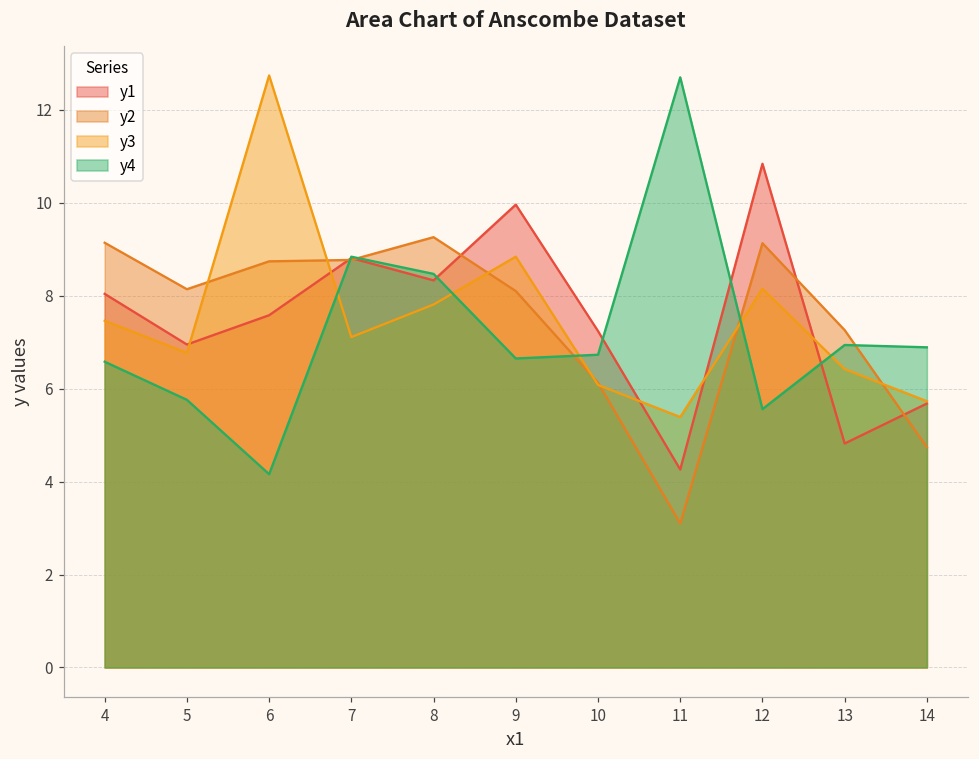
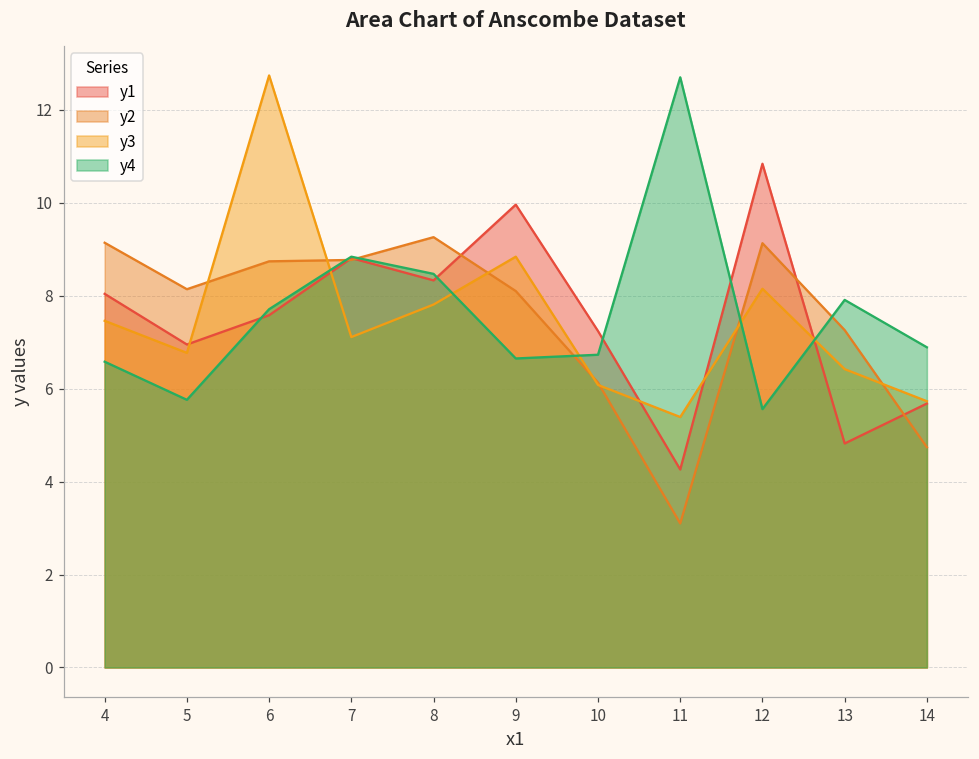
y4, 6: 4.2 -> 7.7
y4, 13: 6.9 -> 7.9
